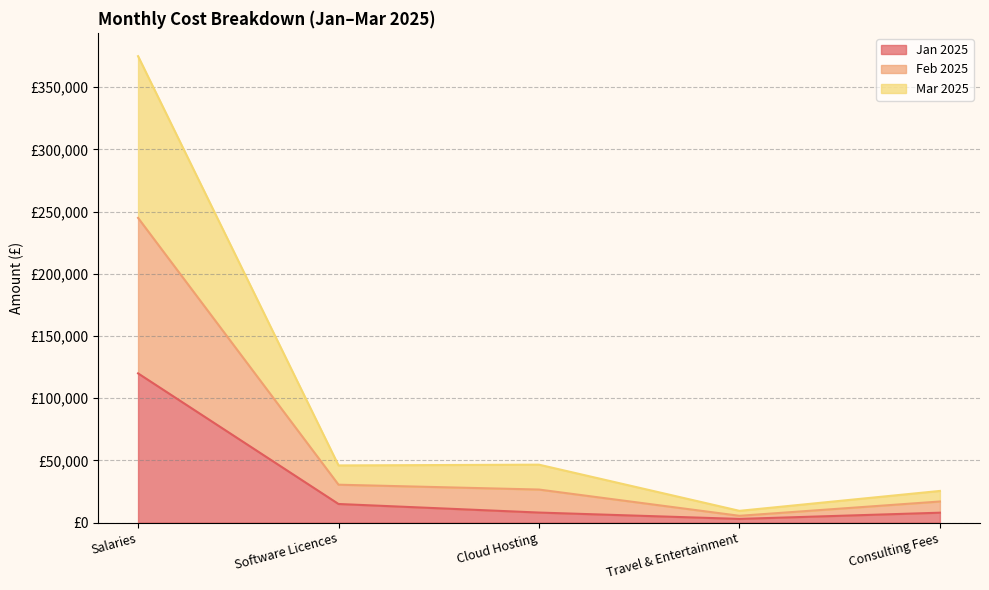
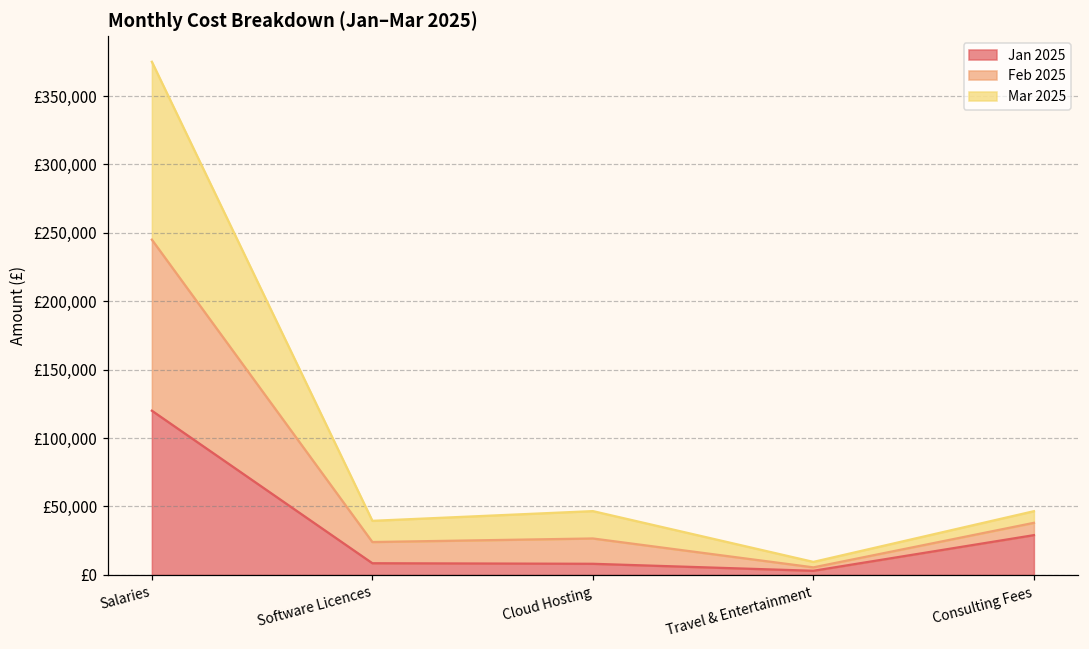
Jan 2025, Software Licences: £15,000 -> £9,000
Jan 2025, Consulting Fees: £8,000 -> £29,000
